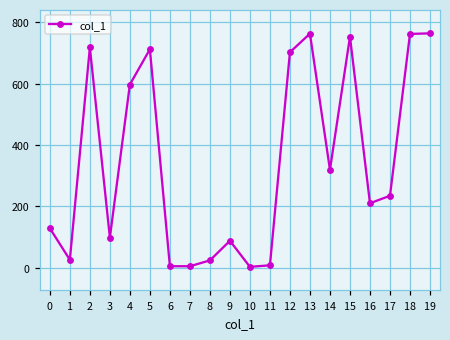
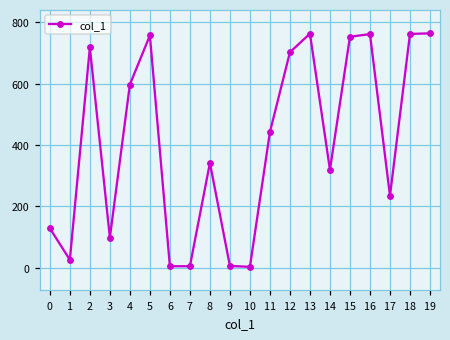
5: 710 -> 760
8: 20 -> 340
9: 90 -> 10
11: 10 -> 440
16: 210 -> 760
